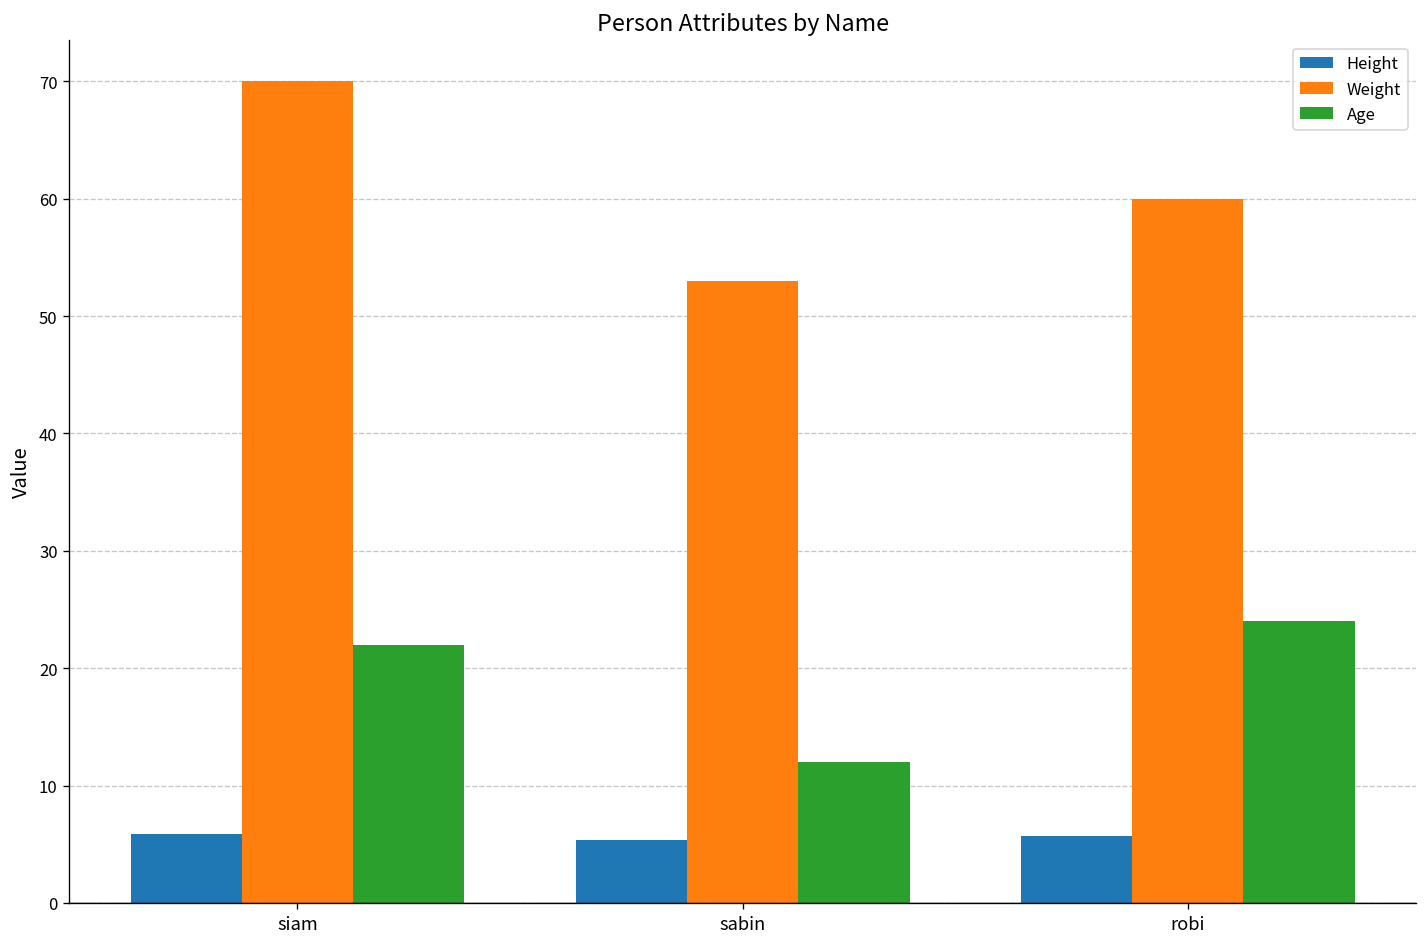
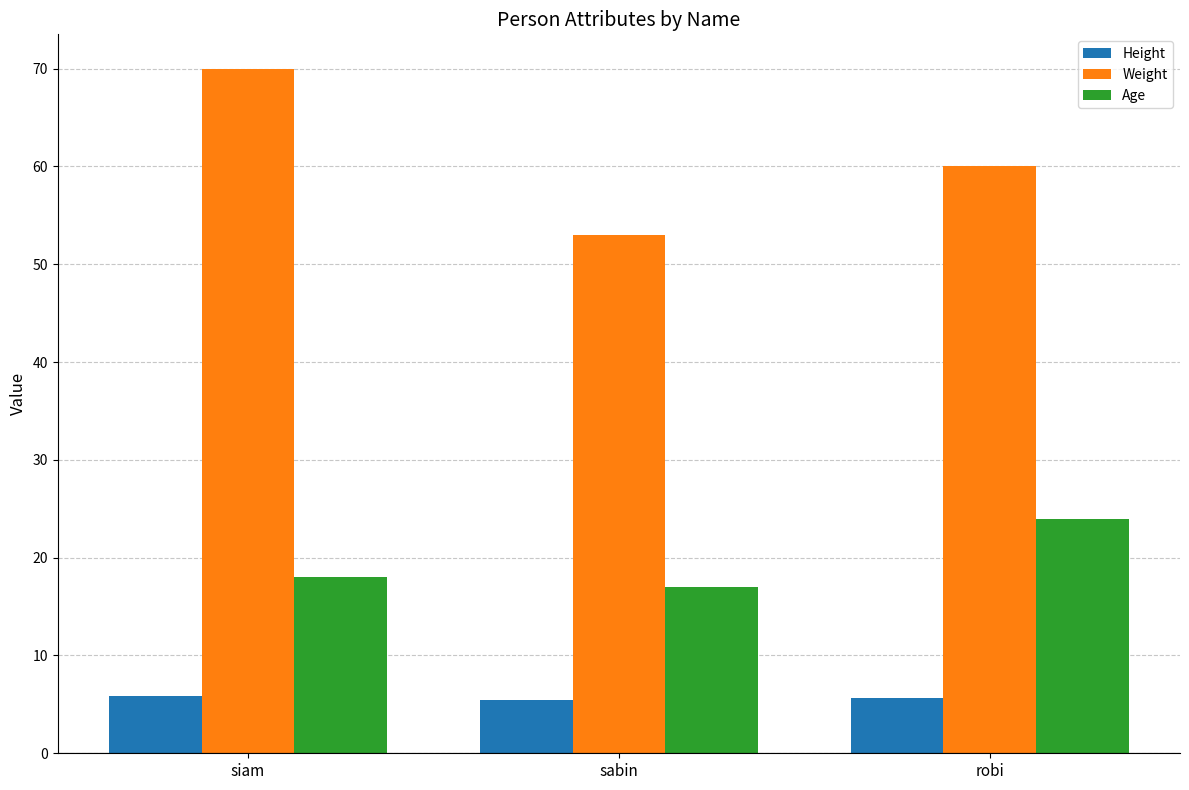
Age, siam: 22 -> 18
Age, sabin: 12 -> 17
